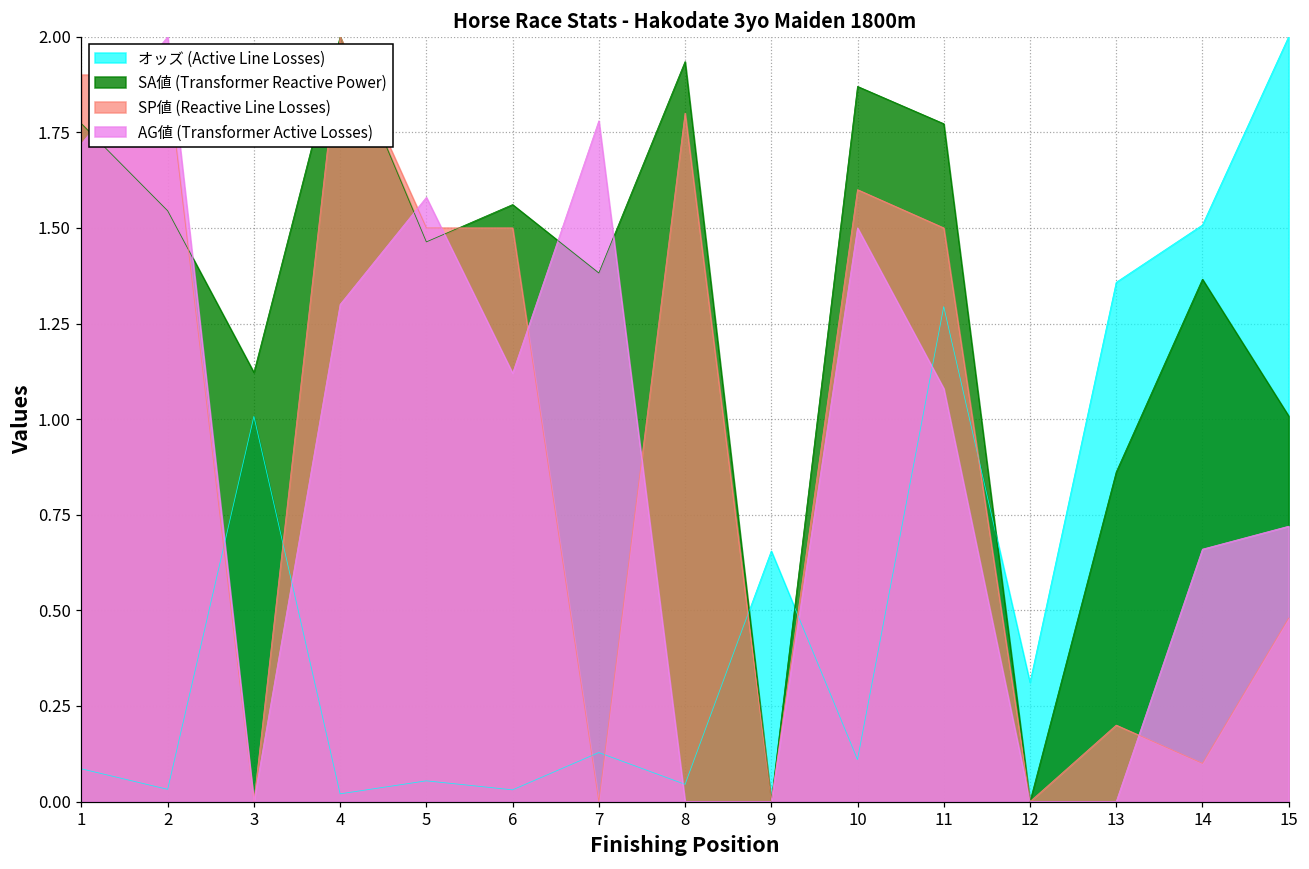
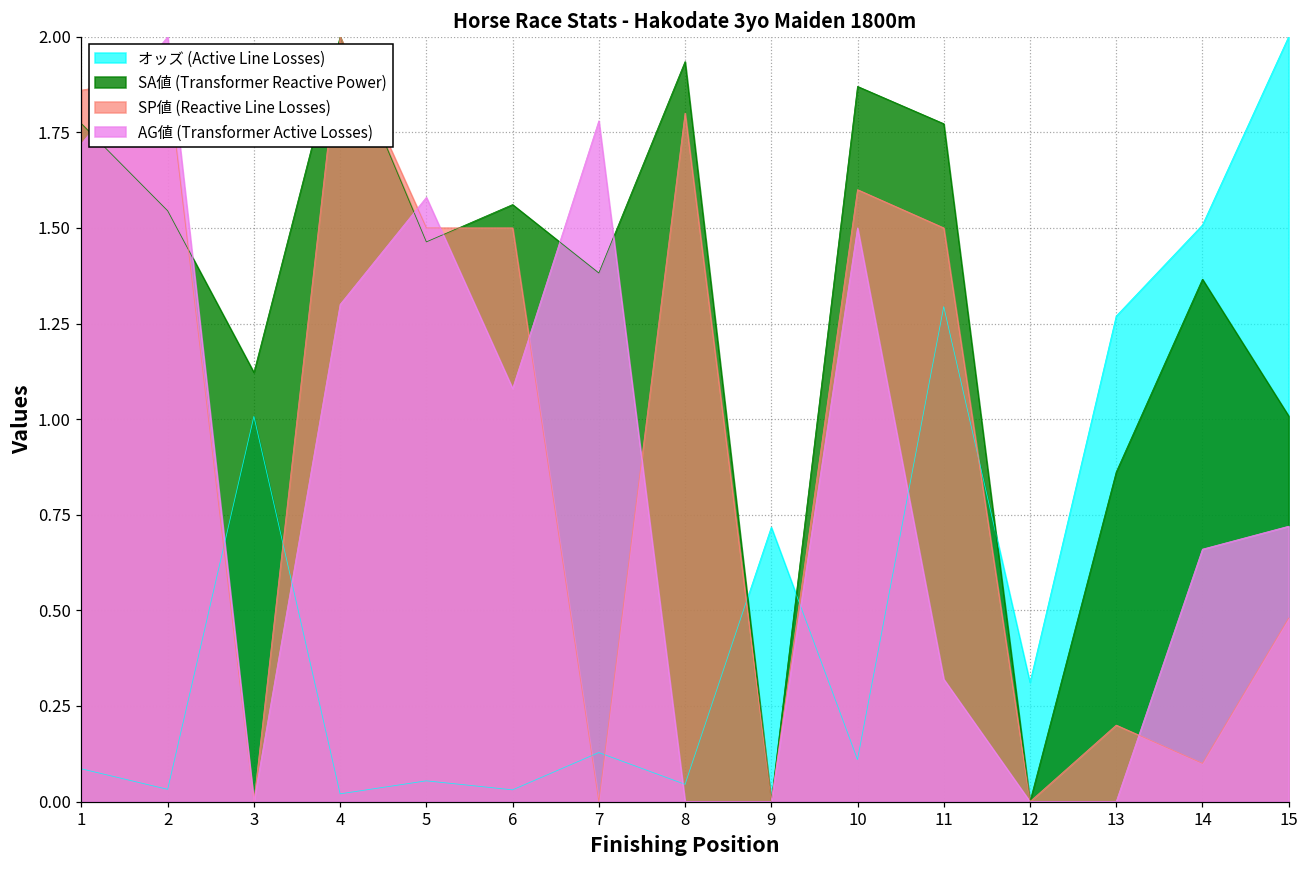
SP値 (Reactive Line Losses), 1: 1.90 -> 1.86
AG値 (Transformer Active Losses), 6: 1.12 -> 1.08
オッズ (Active Line Losses), 9: 0.66 -> 0.72
AG値 (Transformer Active Losses), 11: 1.08 -> 0.32
オッズ (Active Line Losses), 13: 1.36 -> 1.27
